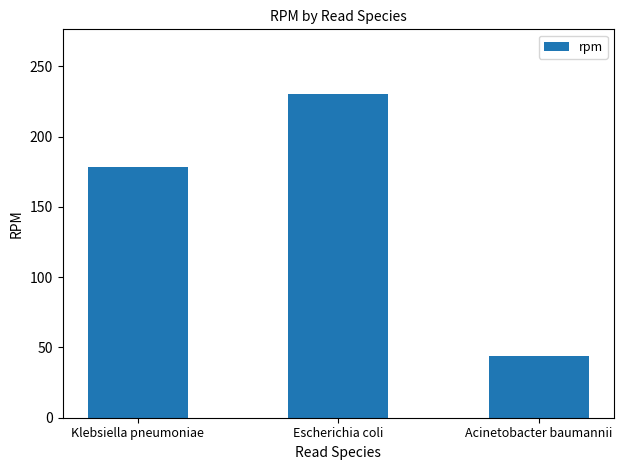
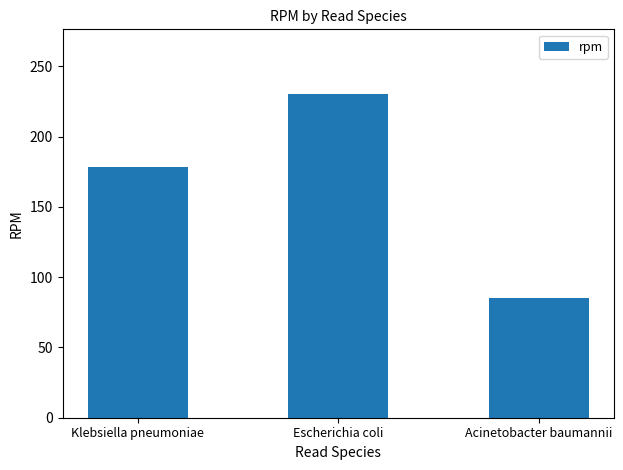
Acinetobacter baumannii: 44 -> 85
